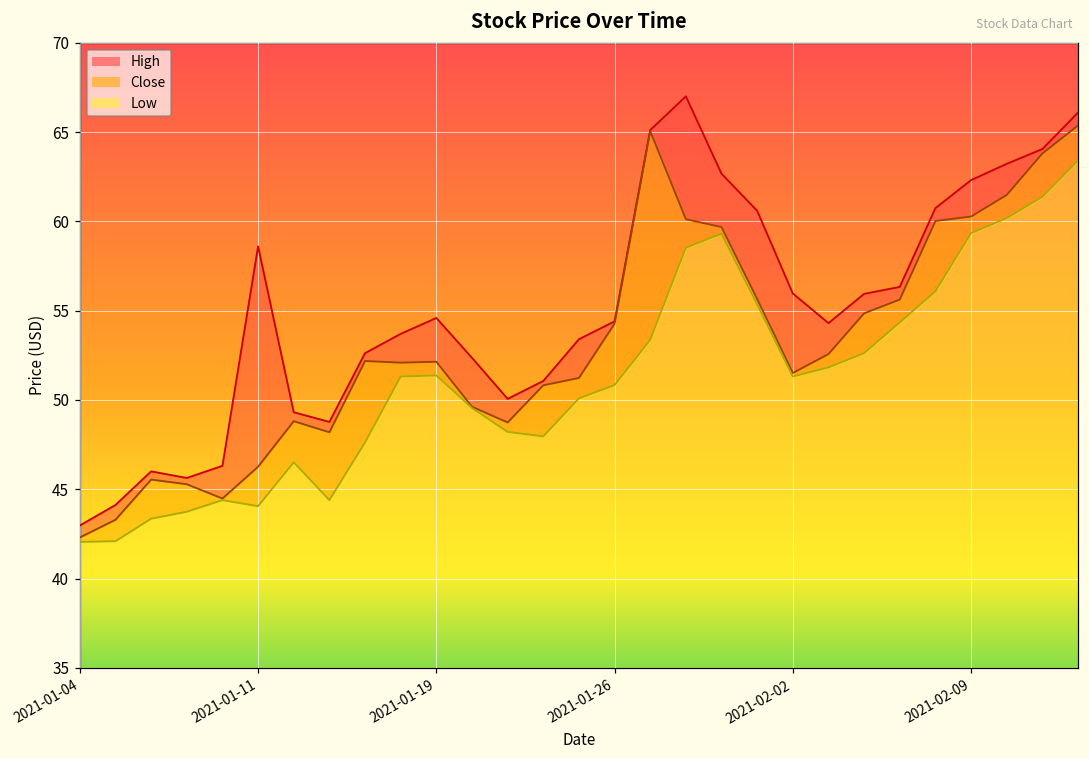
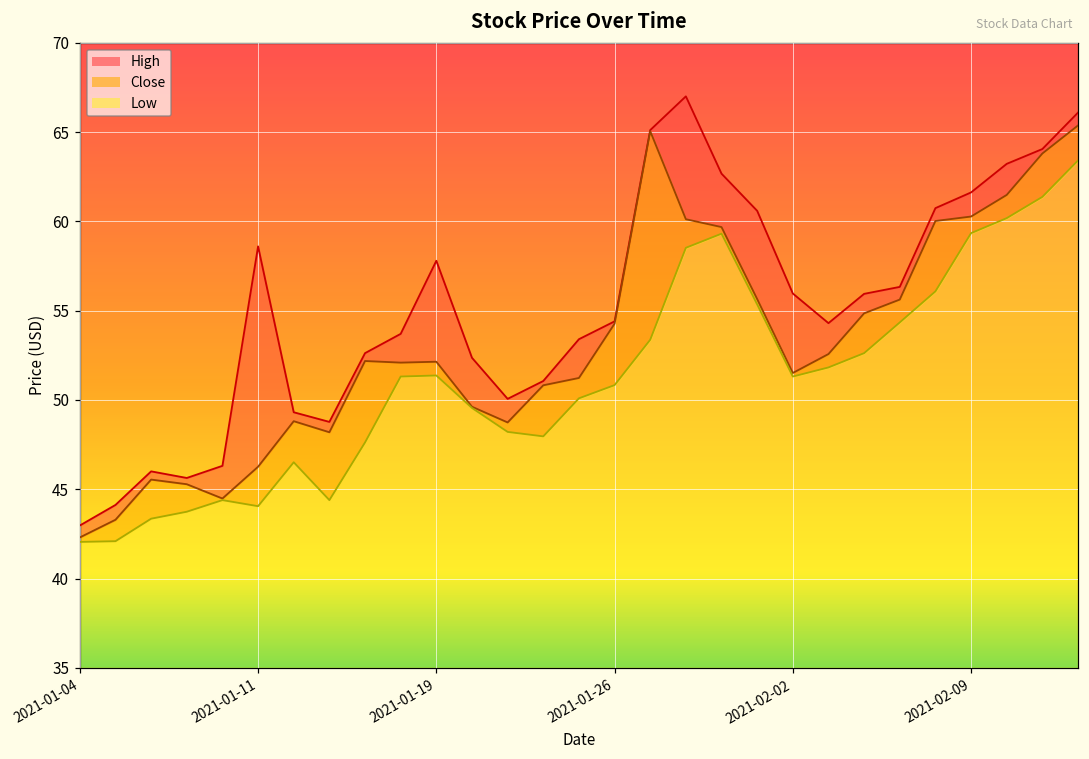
High, 2021-01-19: 54.6 -> 57.8
High, 2021-02-09: 62.3 -> 61.6
